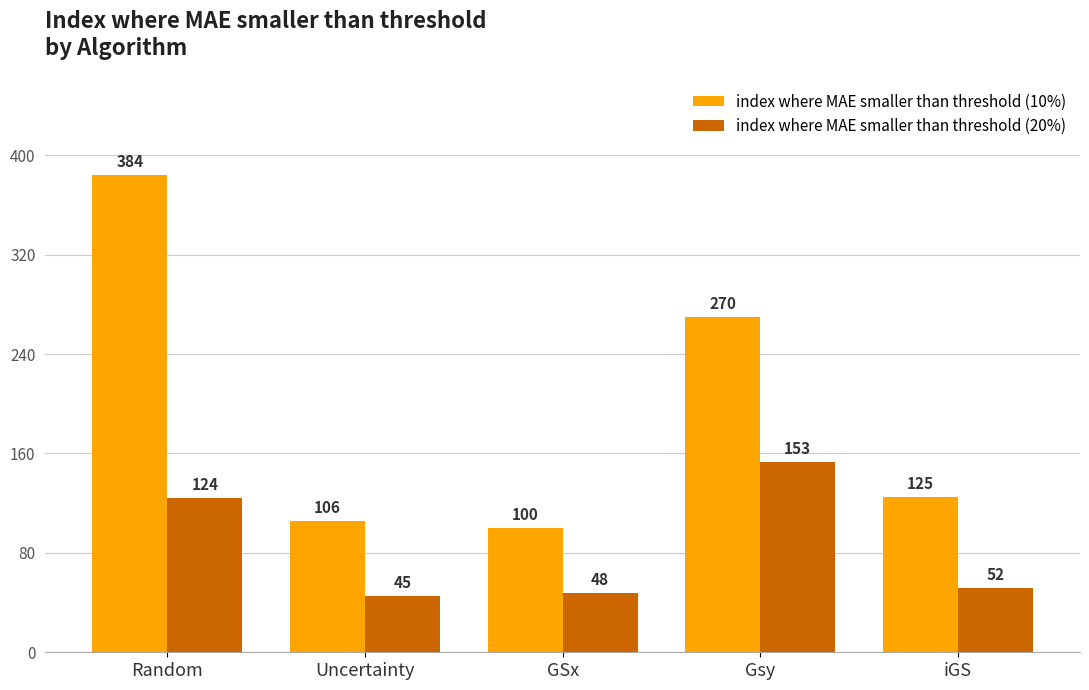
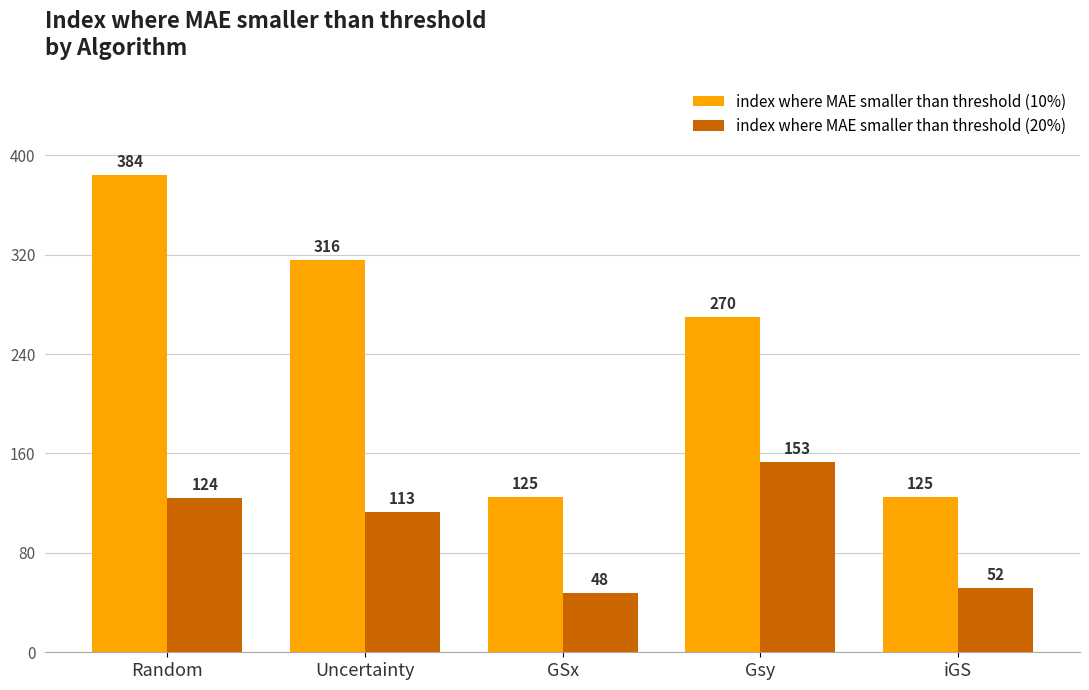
index where MAE smaller than threshold (10%), Uncertainty: 106 -> 316
index where MAE smaller than threshold (20%), Uncertainty: 45 -> 113
index where MAE smaller than threshold (10%), GSx: 100 -> 125
